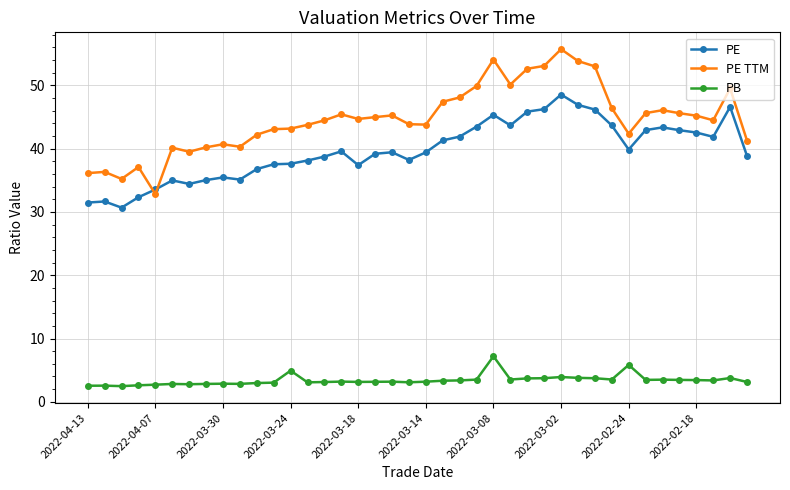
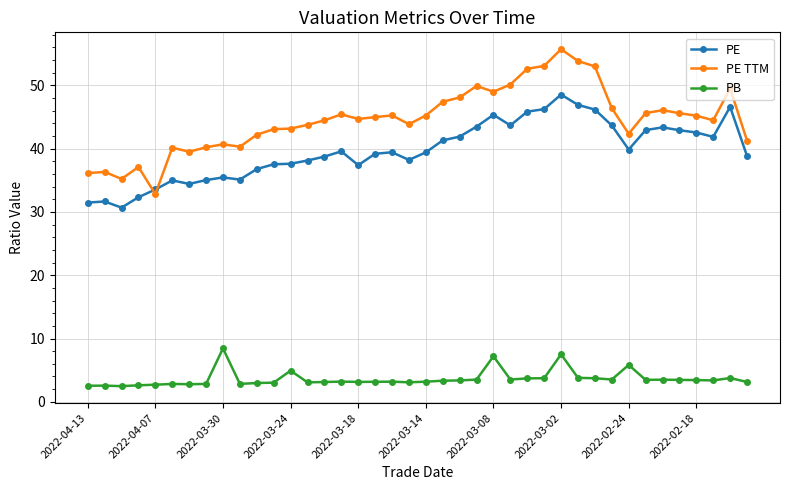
PB, 2022-03-30: 3 -> 8
PE TTM, 2022-03-14: 44 -> 45
PE TTM, 2022-03-08: 54 -> 49
PB, 2022-03-02: 4 -> 8
